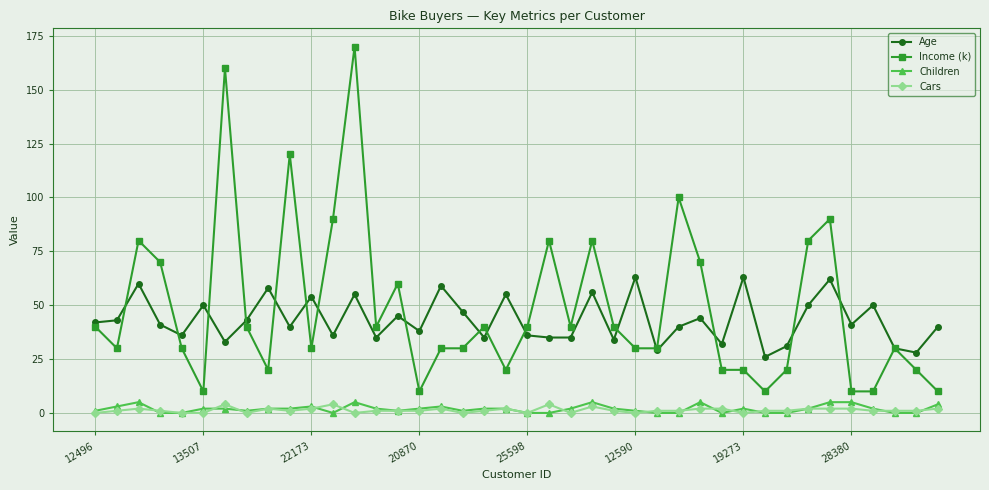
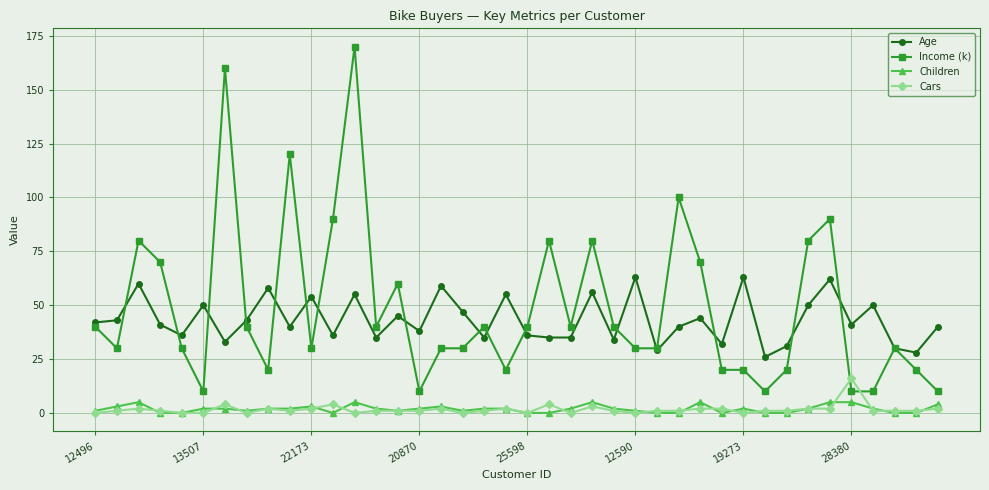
Cars, 28380: 2 -> 16
